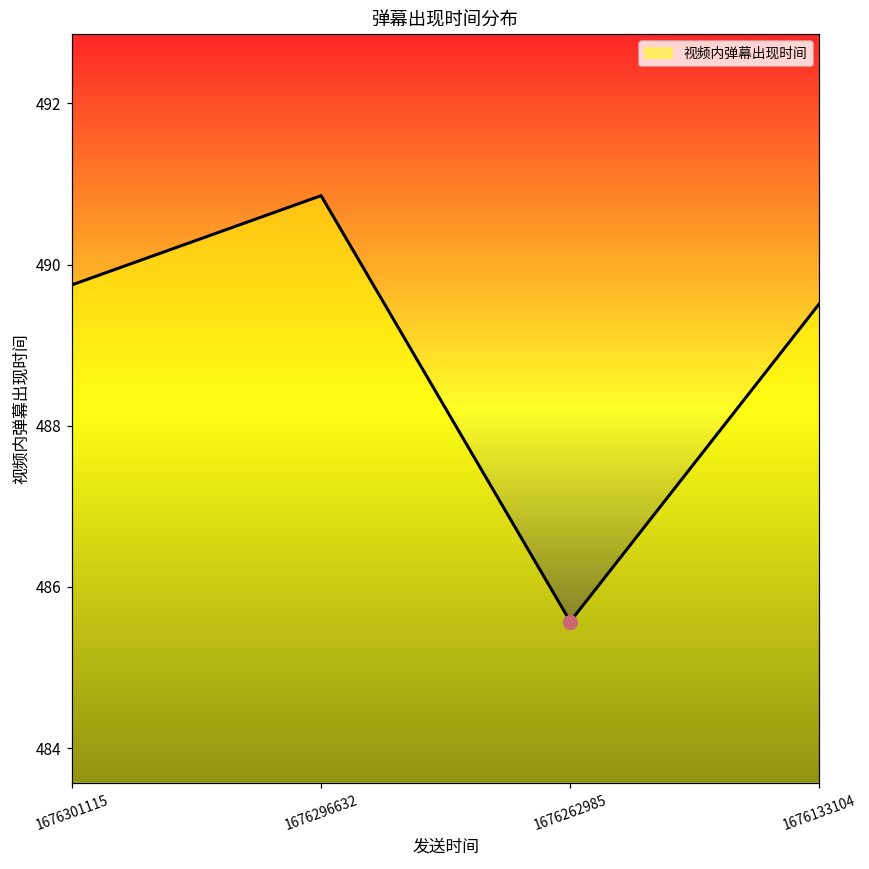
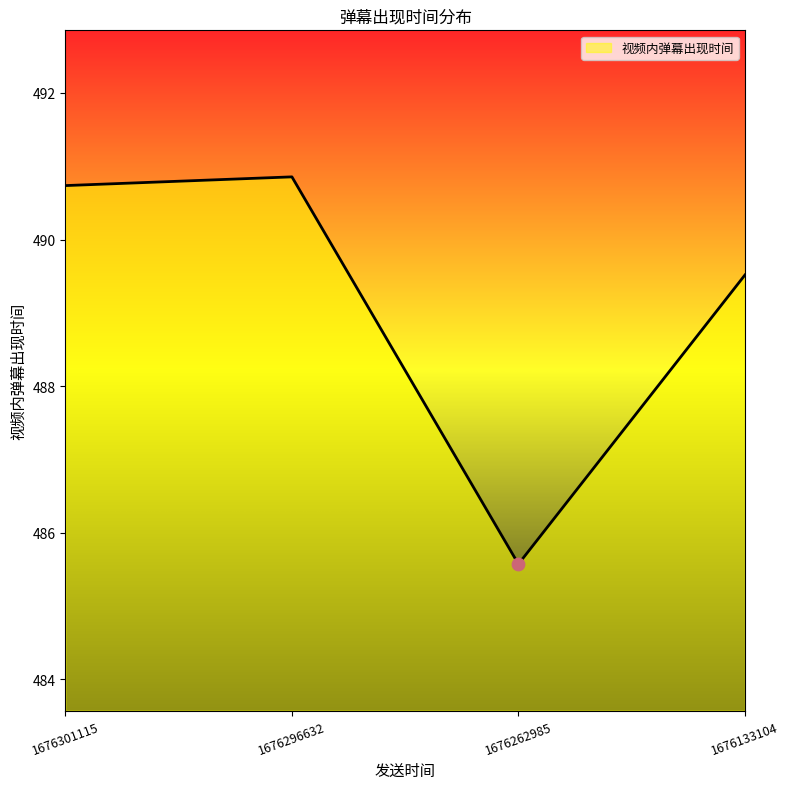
视频内弹幕出现时间, 1676301115: 489.7 -> 490.7
